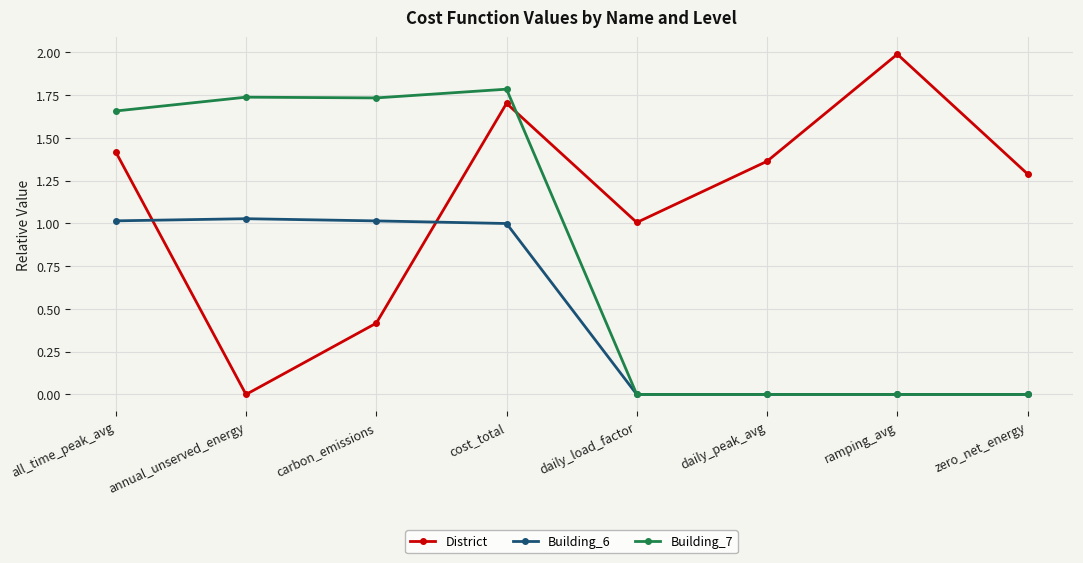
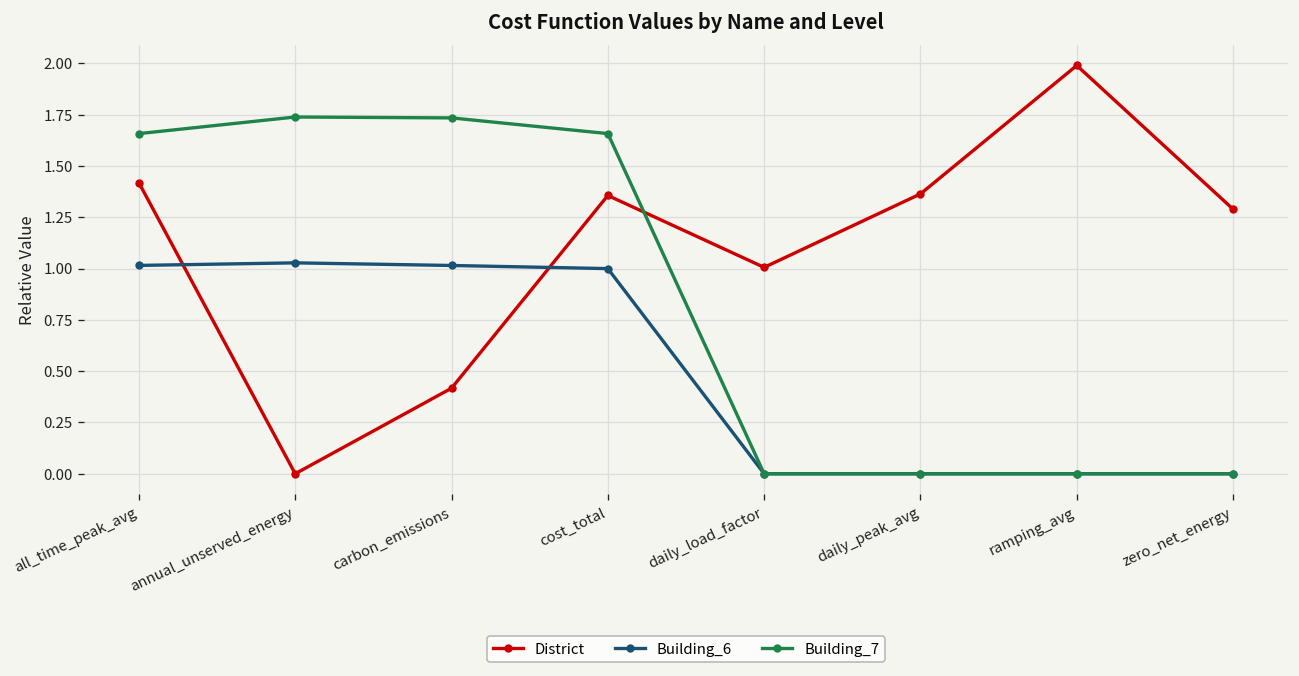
District, cost_total: 1.70 -> 1.36
Building_7, cost_total: 1.79 -> 1.66
